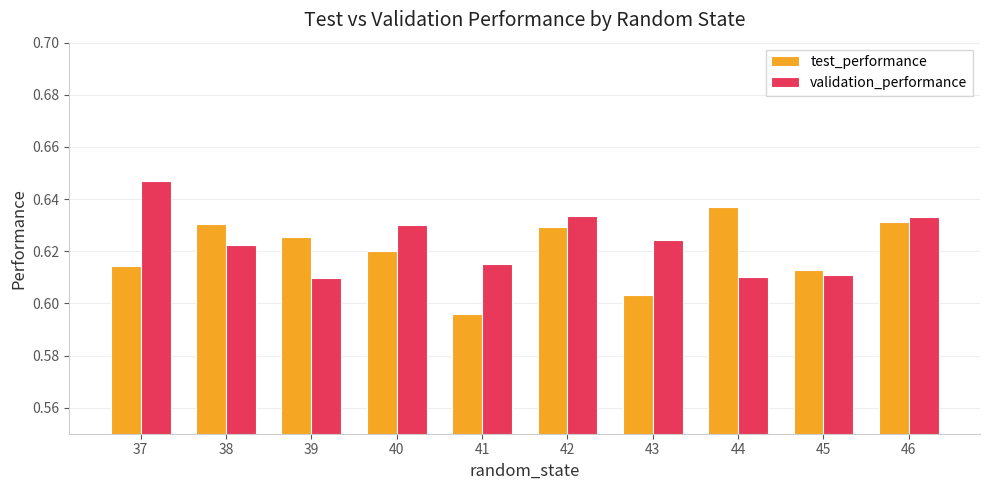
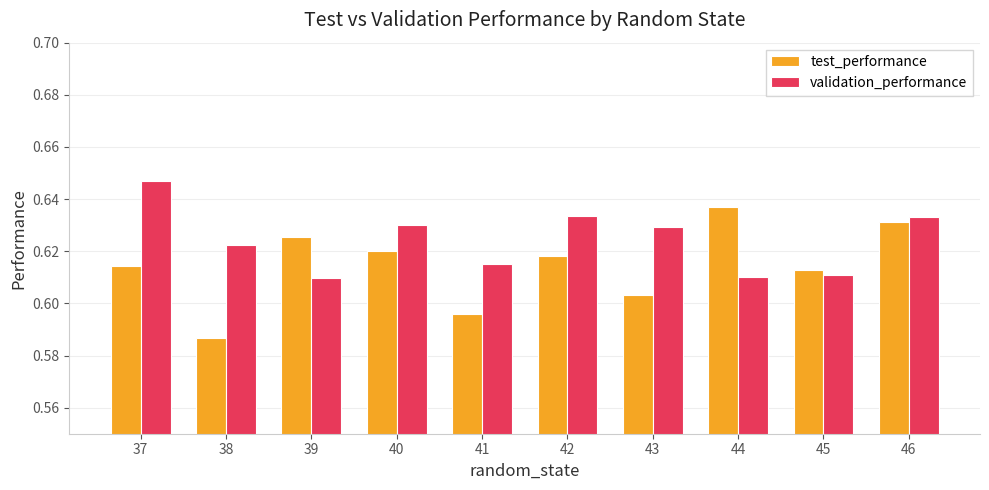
test_performance, 38: 0.630 -> 0.587
test_performance, 42: 0.629 -> 0.618
validation_performance, 43: 0.624 -> 0.629
